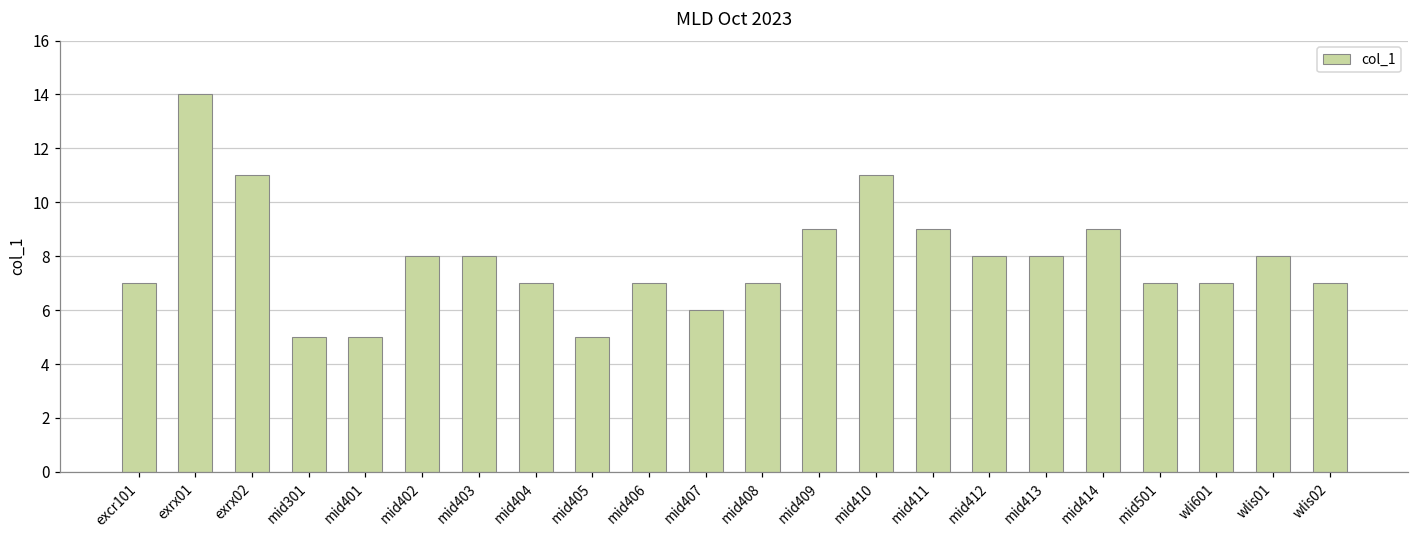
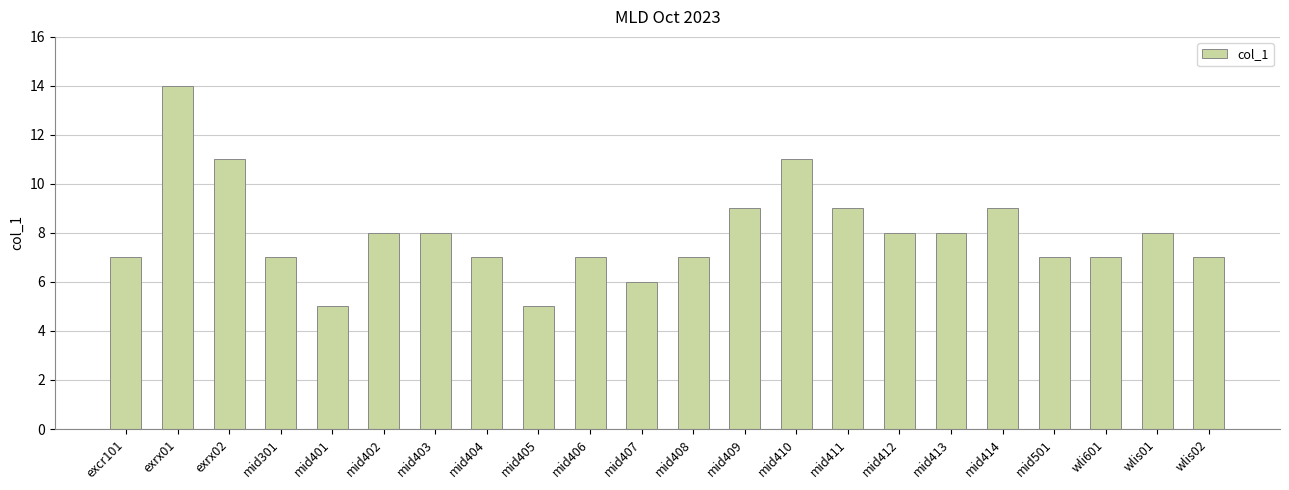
mid301: 5 -> 7
